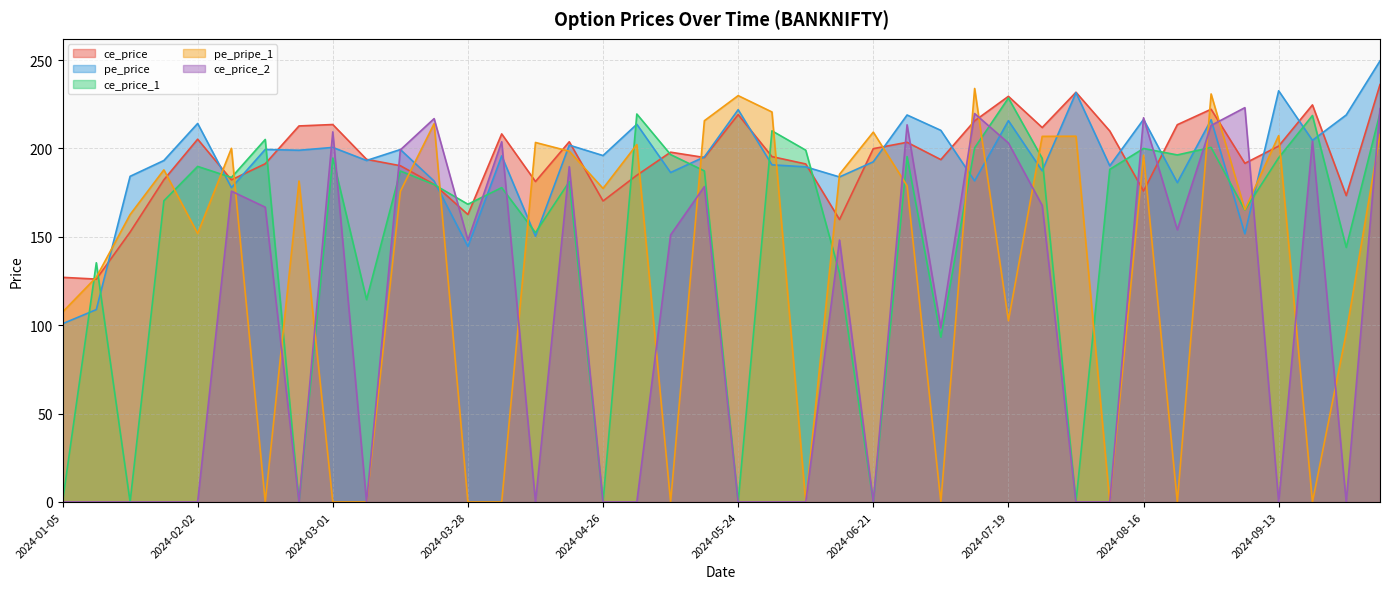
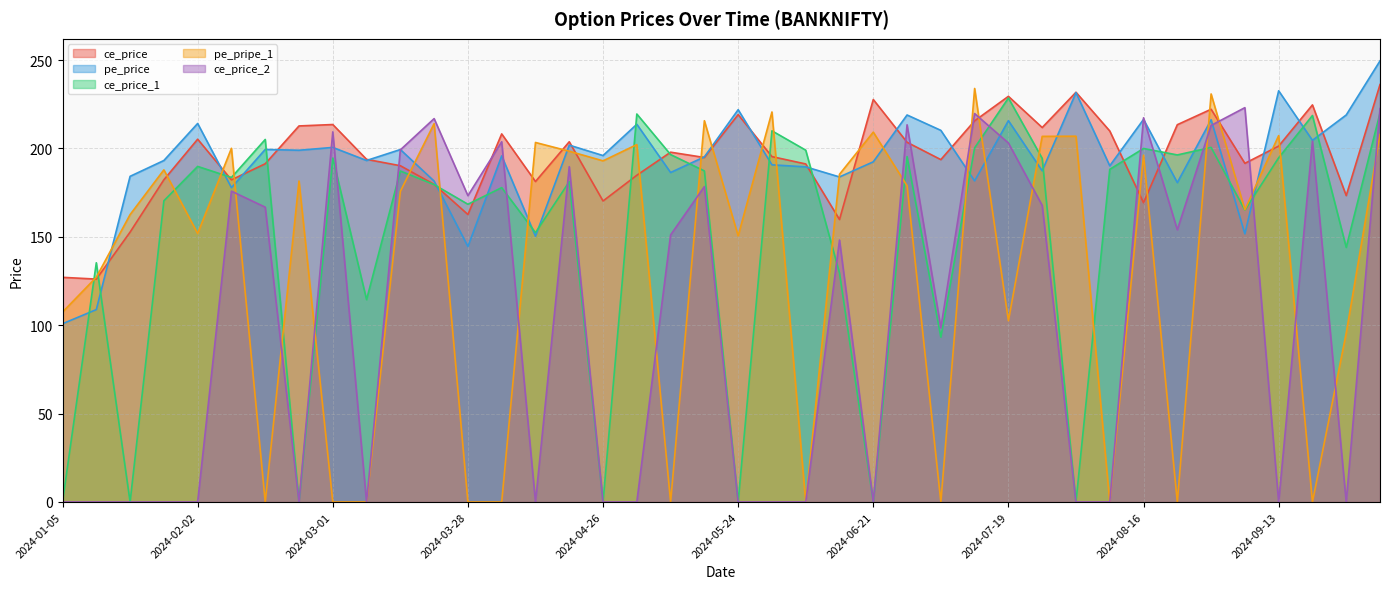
ce_price_2, 2024-03-28: 148 -> 173
pe_pripe_1, 2024-04-26: 177 -> 193
pe_pripe_1, 2024-05-24: 230 -> 151
ce_price, 2024-06-21: 200 -> 228
ce_price, 2024-08-16: 176 -> 169
